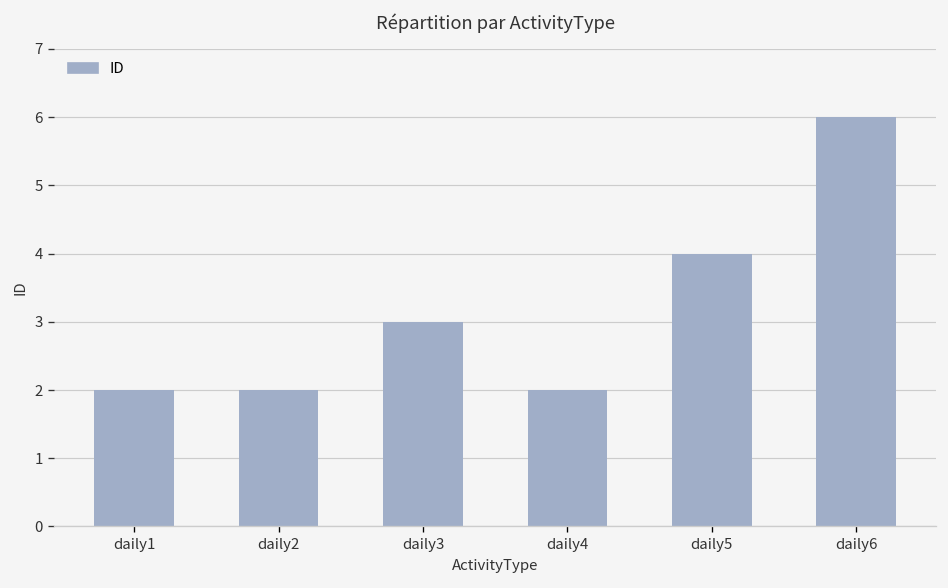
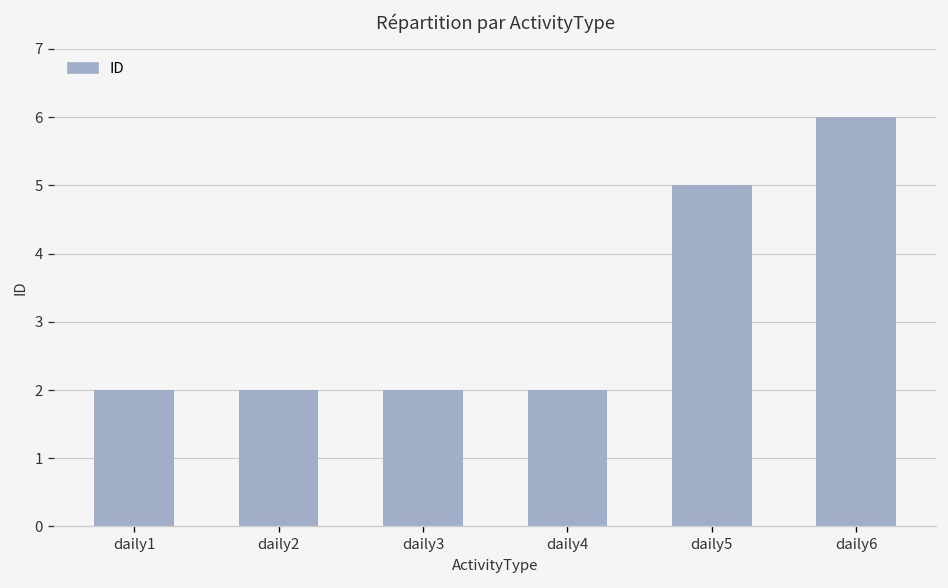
daily3: 3 -> 2
daily5: 4 -> 5
